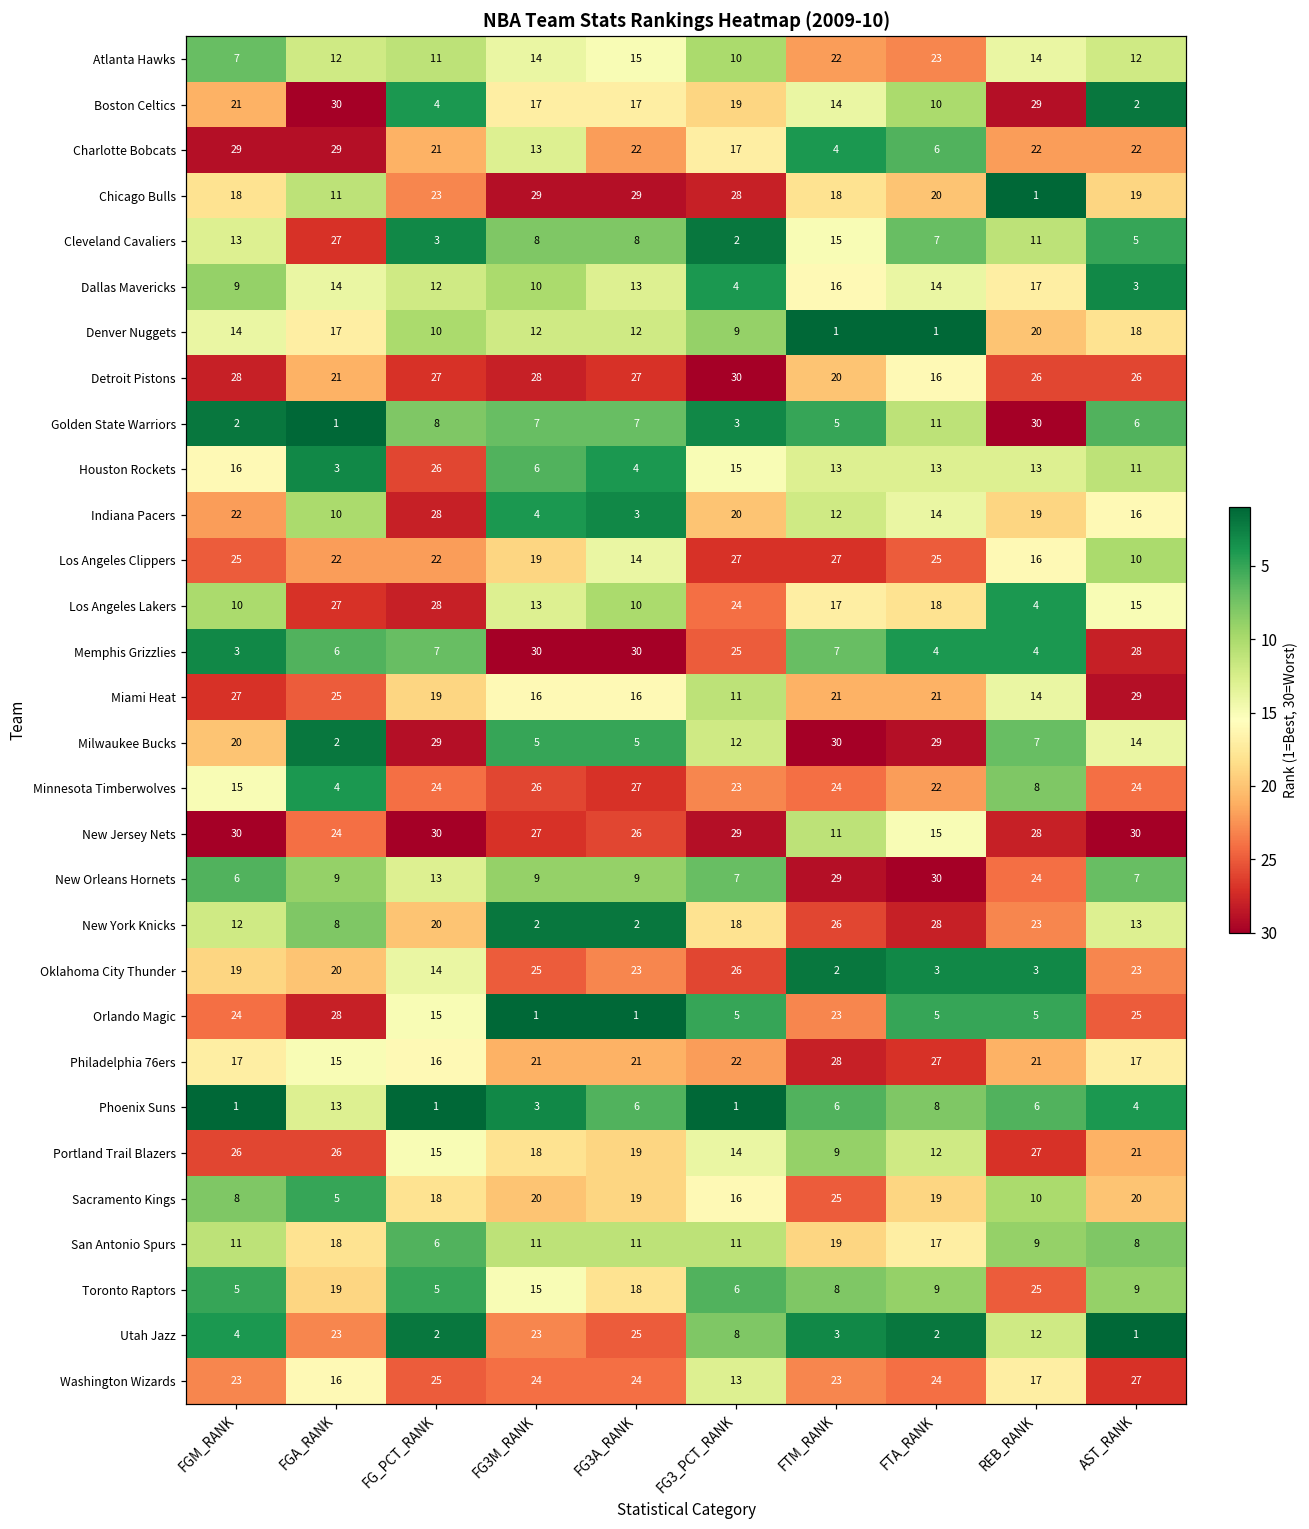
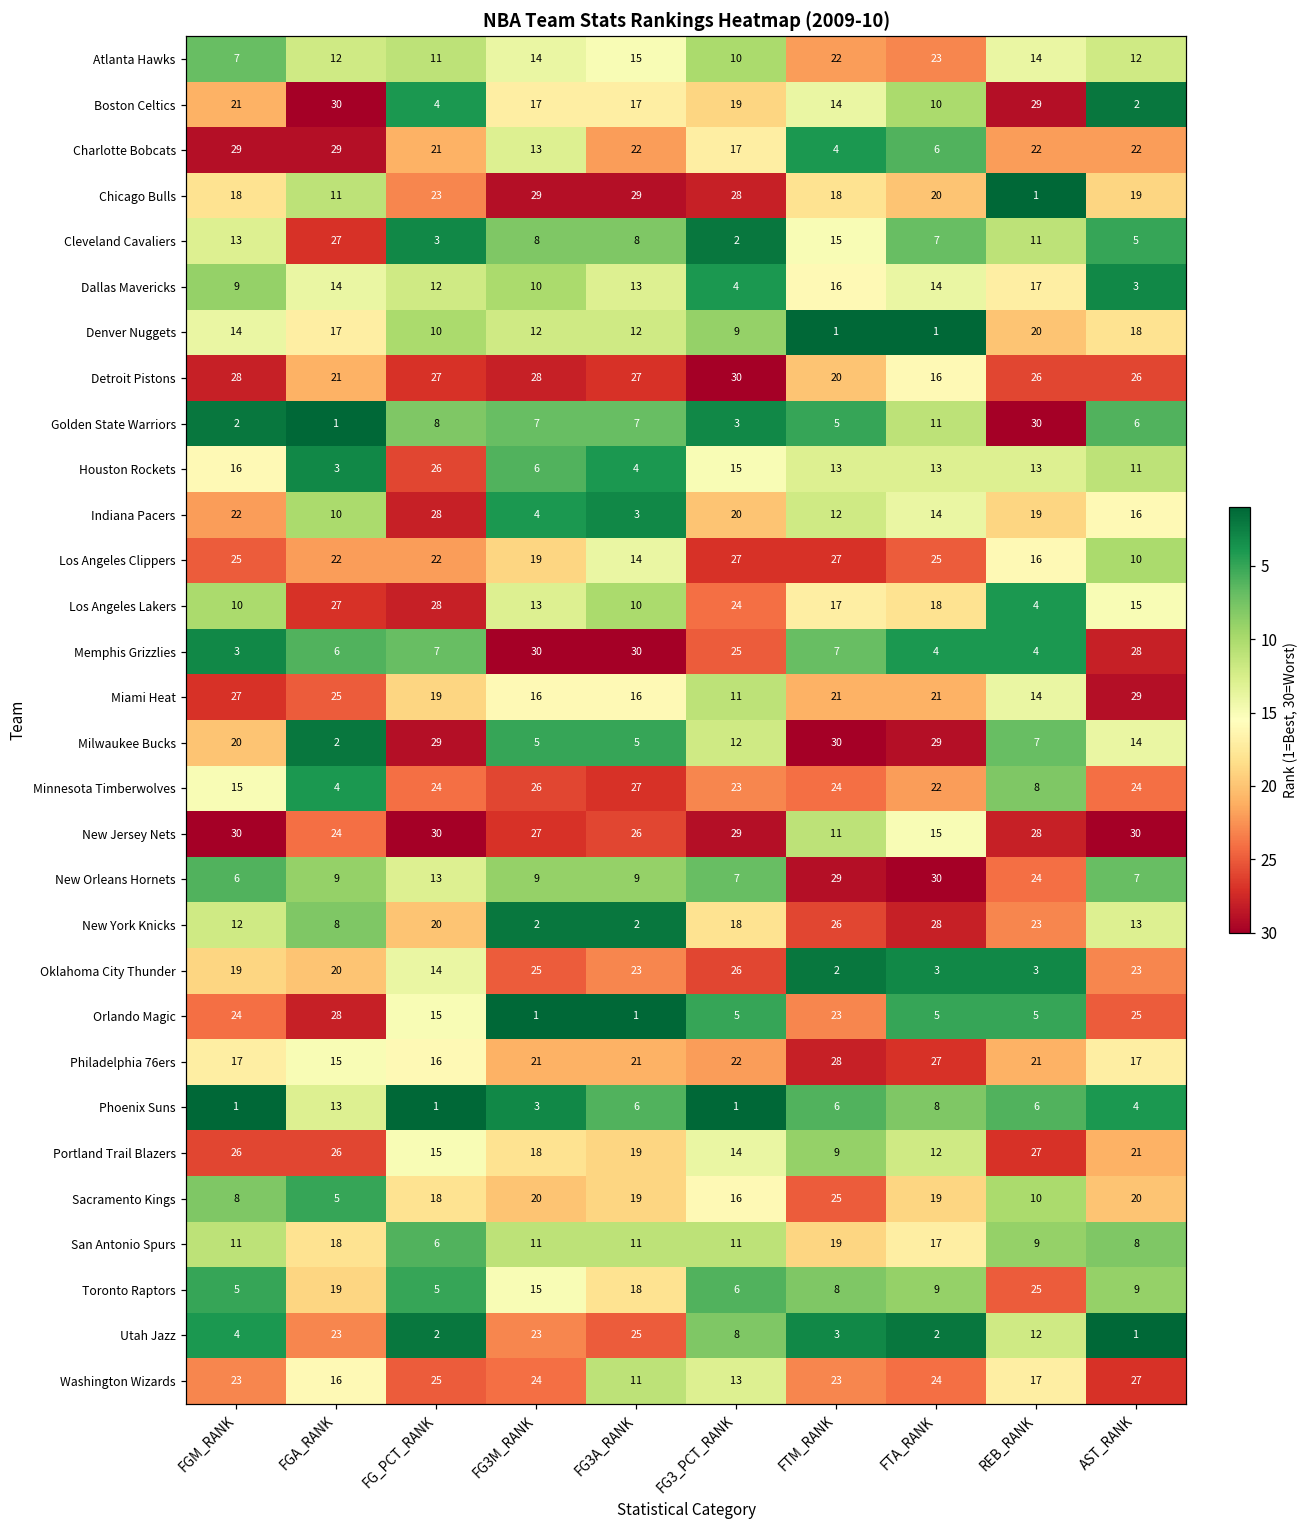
Washington Wizards, FG3A_RANK: 24 -> 11
